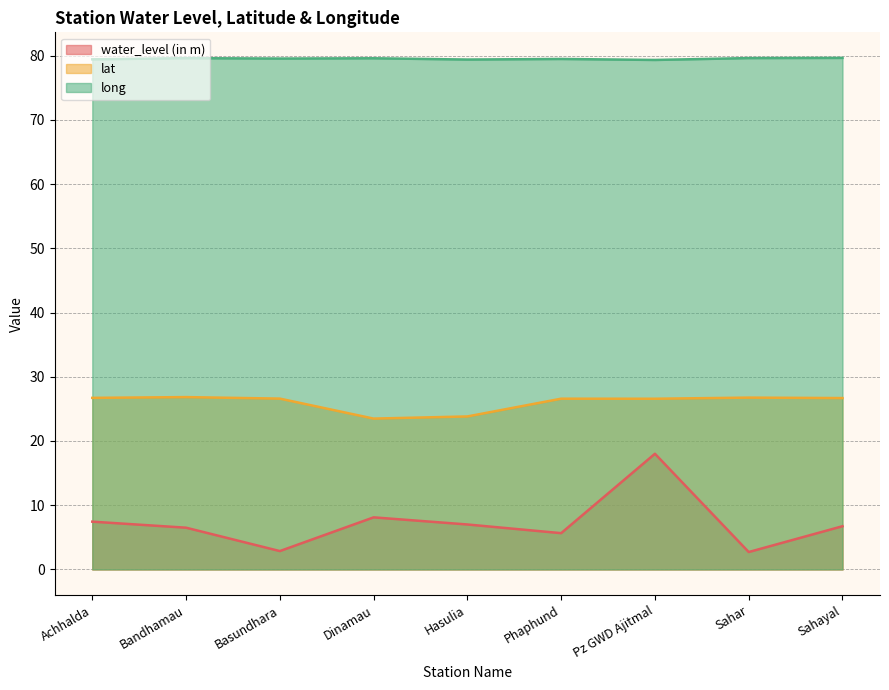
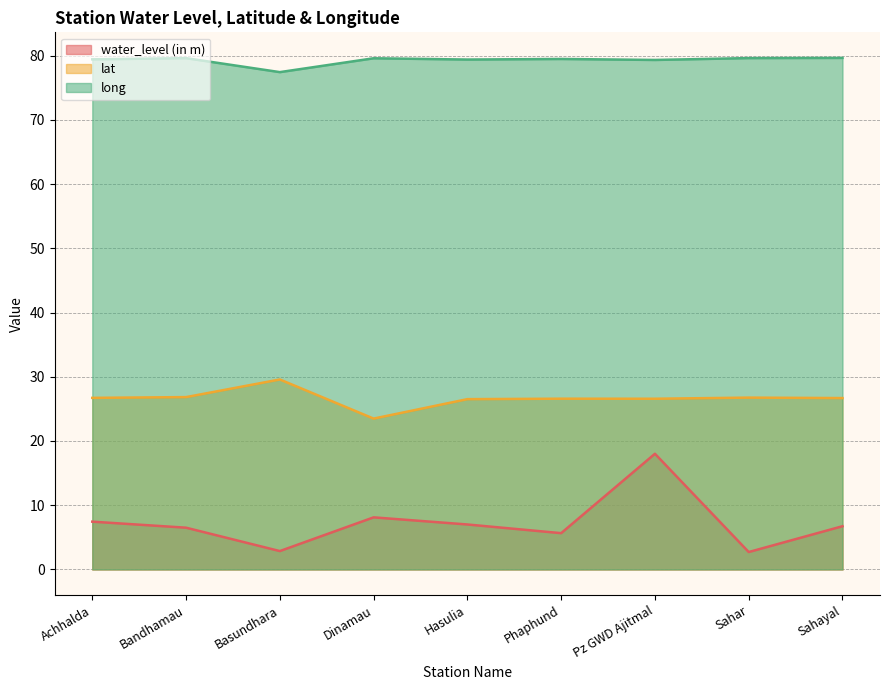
lat, Basundhara: 27 -> 30
long, Basundhara: 80 -> 77
lat, Hasulia: 24 -> 27
